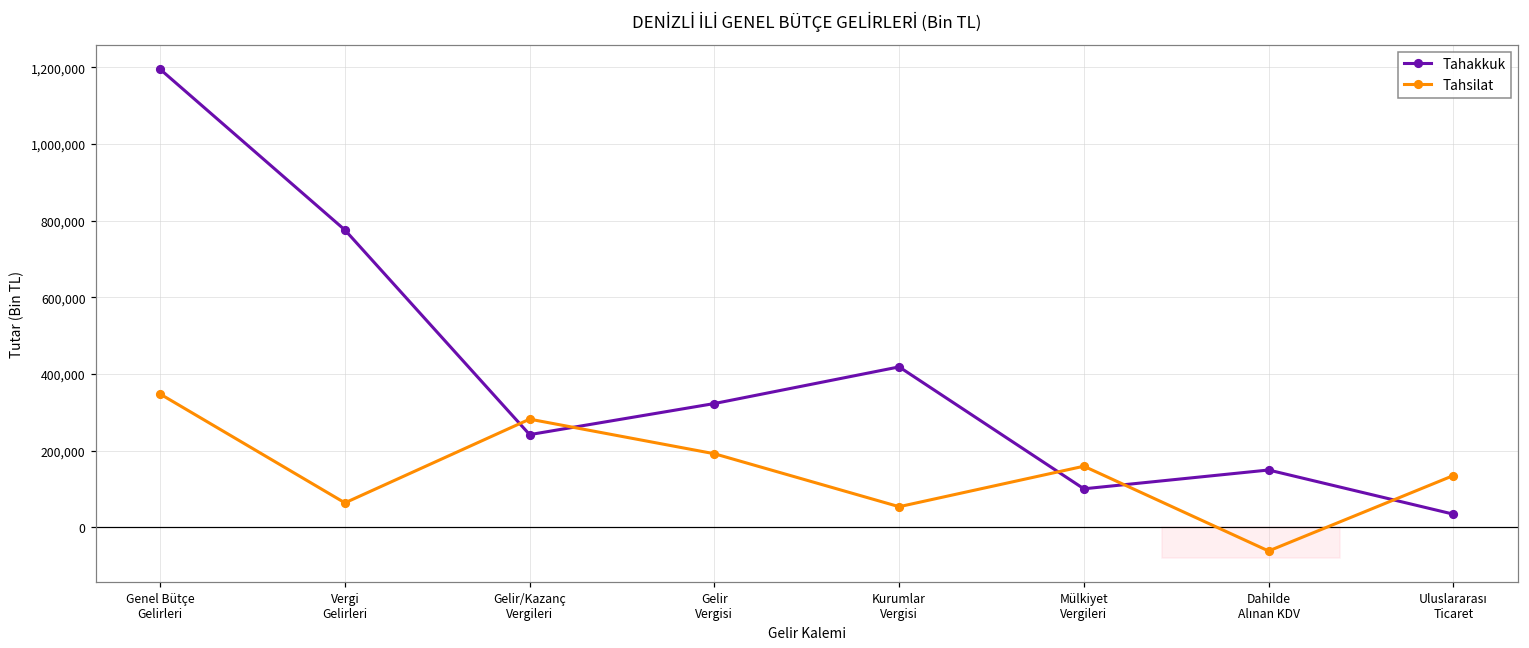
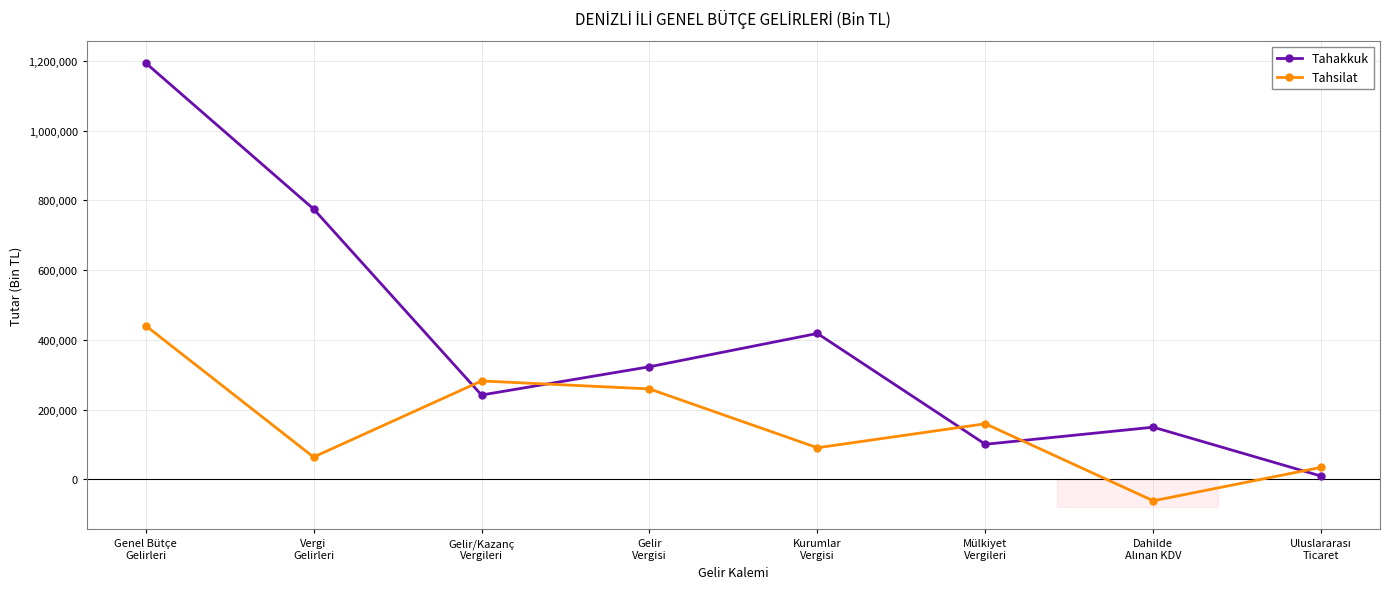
Tahsilat, Genel Bütçe Gelirleri: 350,000 -> 440,000
Tahsilat, Gelir Vergisi: 190,000 -> 260,000
Tahsilat, Kurumlar Vergisi: 50,000 -> 90,000
Tahakkuk, Uluslararası Ticaret: 30,000 -> 10,000
Tahsilat, Uluslararası Ticaret: 130,000 -> 30,000
